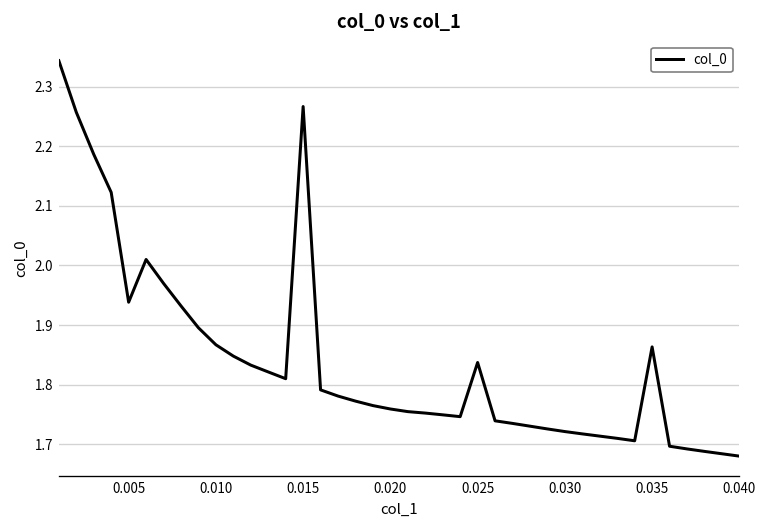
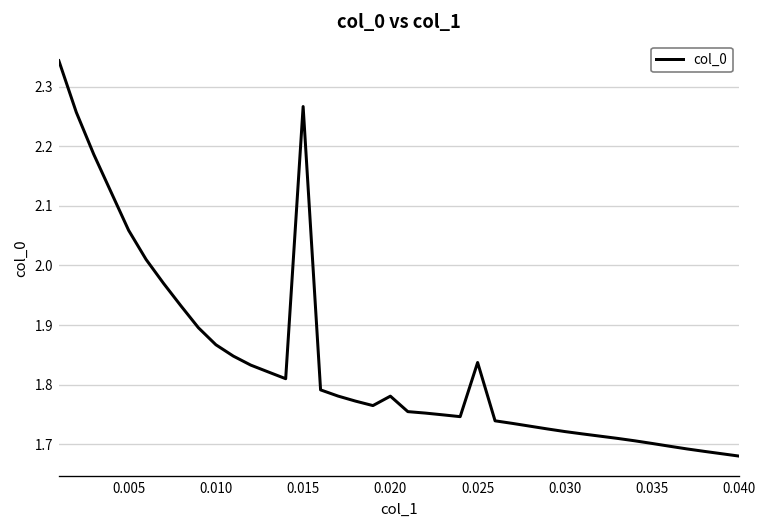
0.005: 1.94 -> 2.06
0.020: 1.76 -> 1.78
0.035: 1.86 -> 1.70
